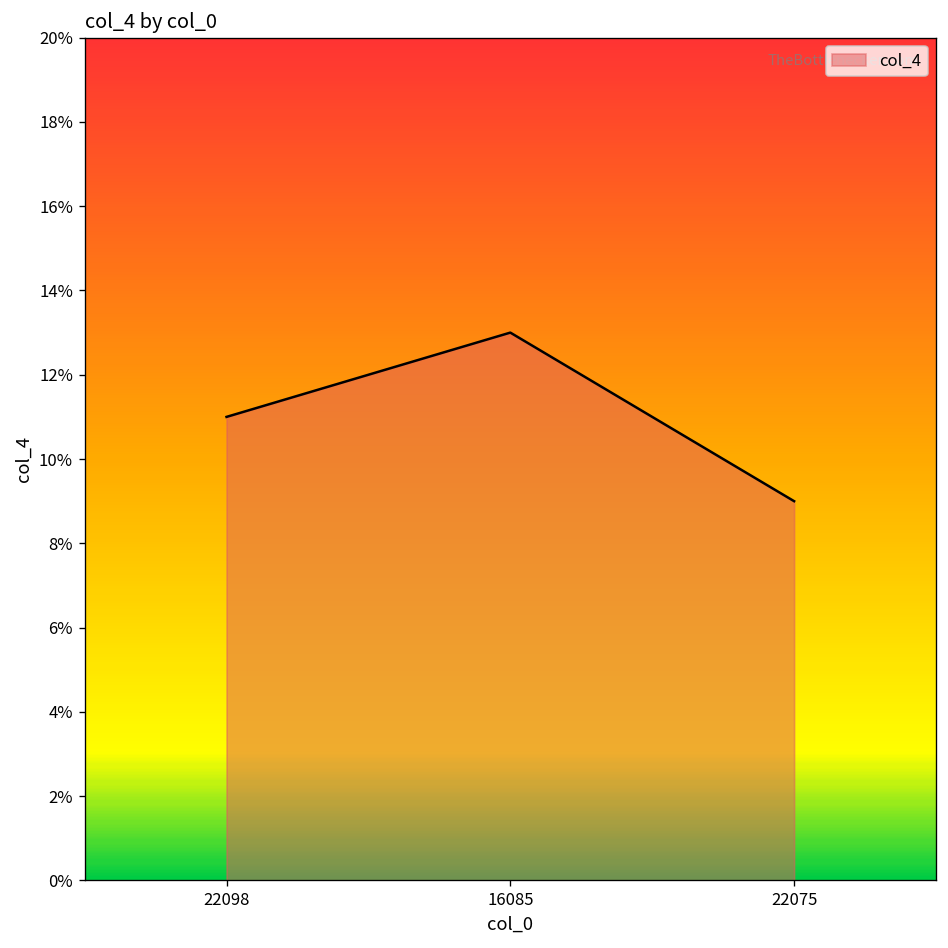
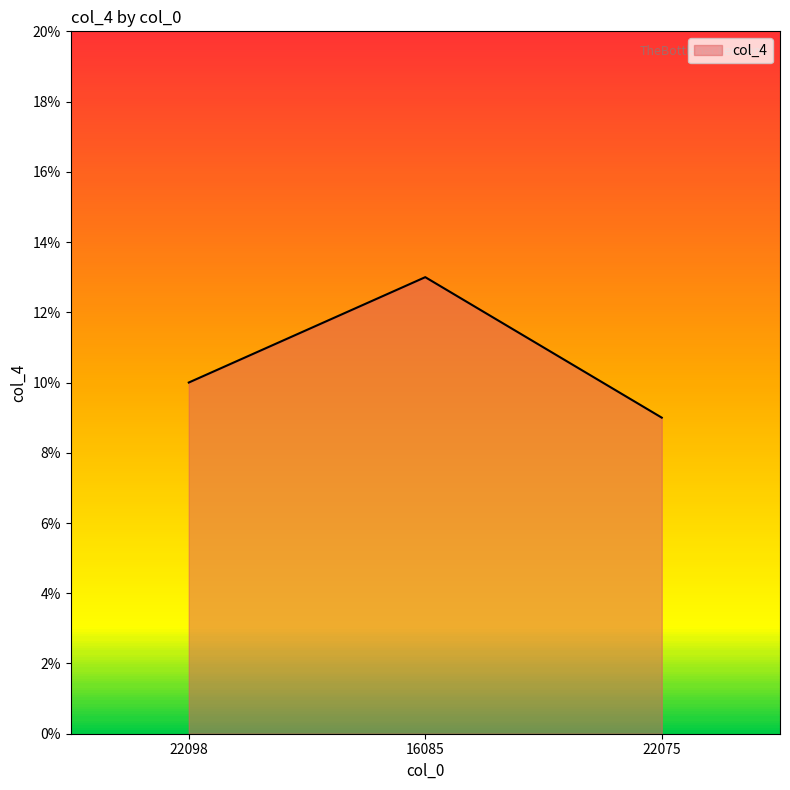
22098: 11% -> 10%
